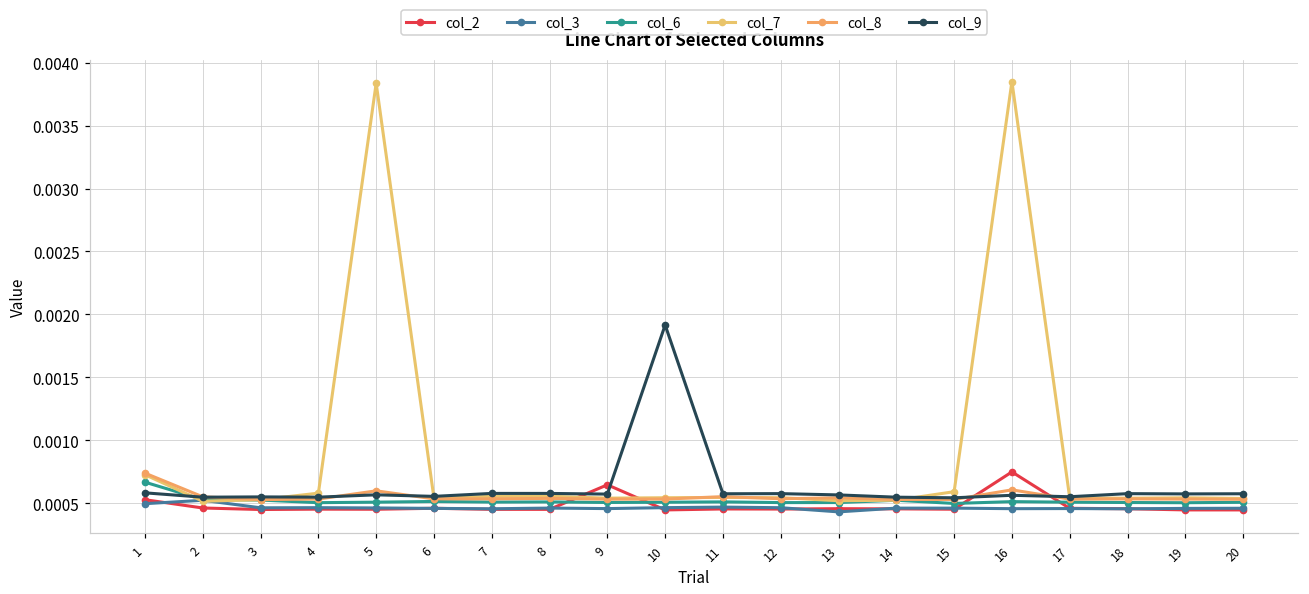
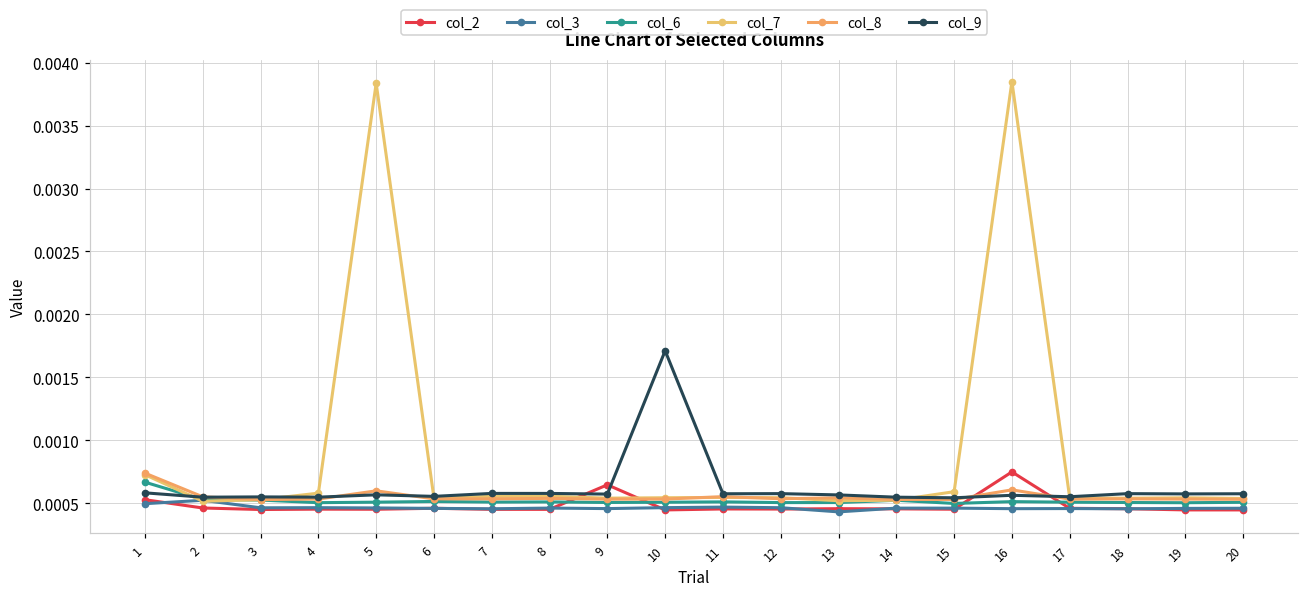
col_9, 10: 0.00192 -> 0.00171
